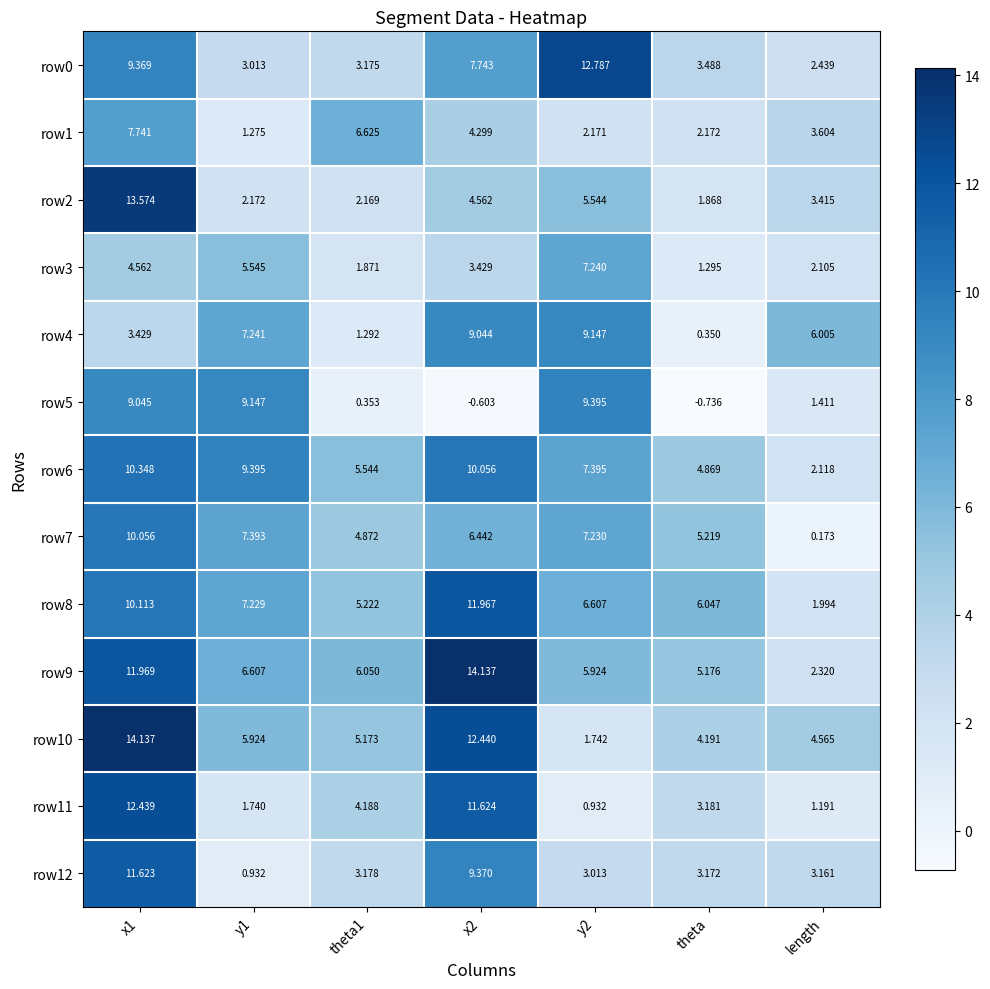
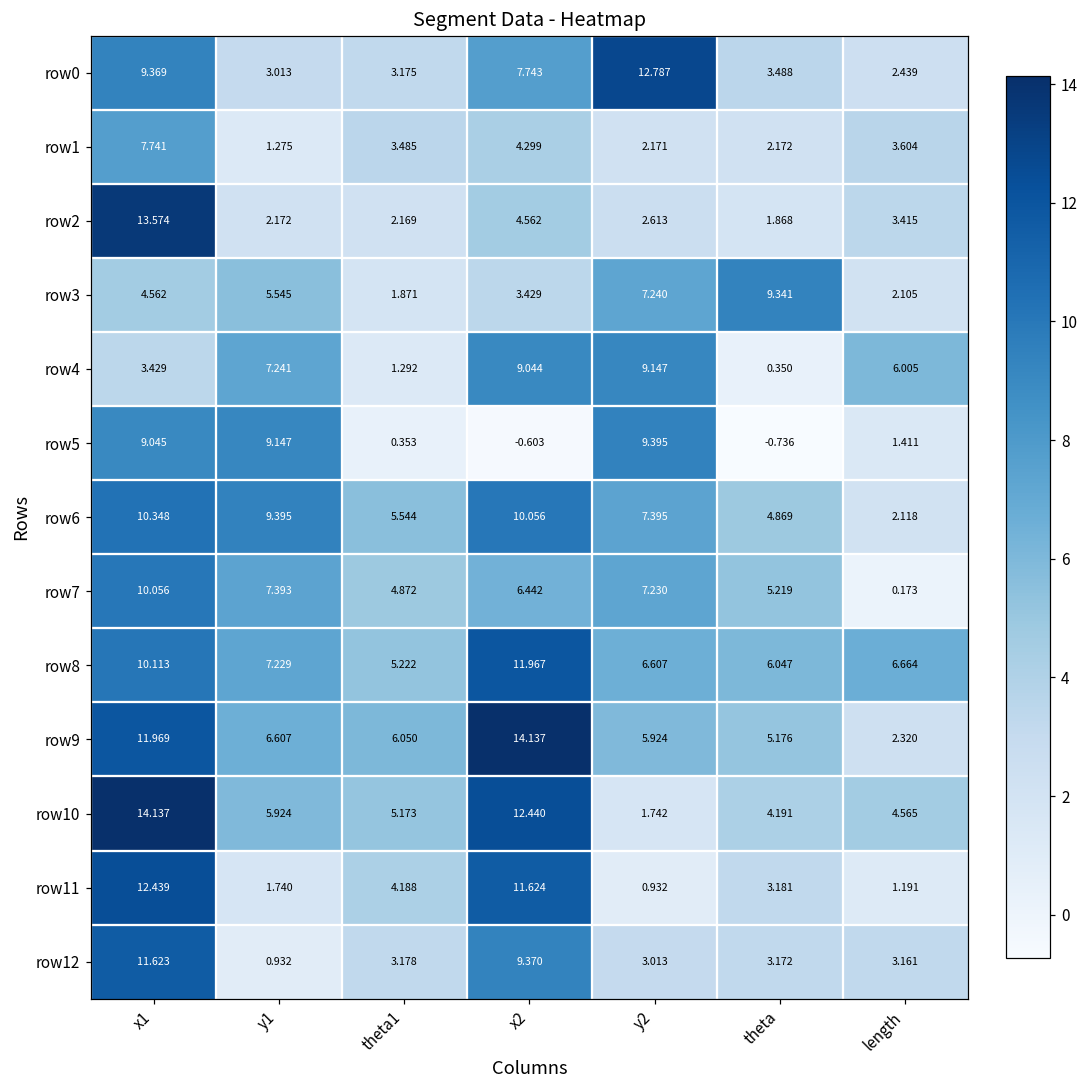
row1, theta1: 6.625 -> 3.485
row2, y2: 5.544 -> 2.613
row3, theta: 1.295 -> 9.341
row8, length: 1.994 -> 6.664
